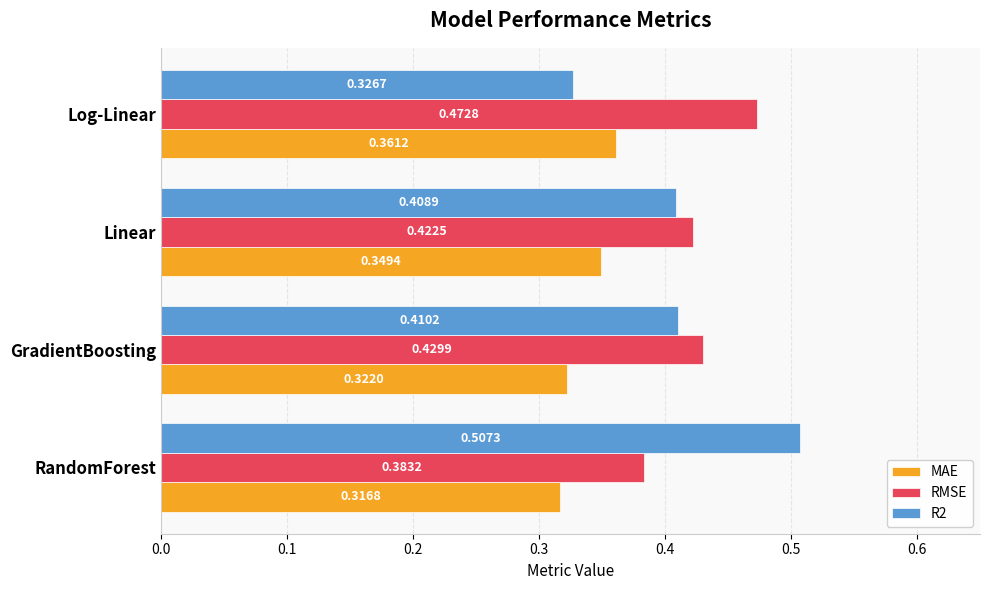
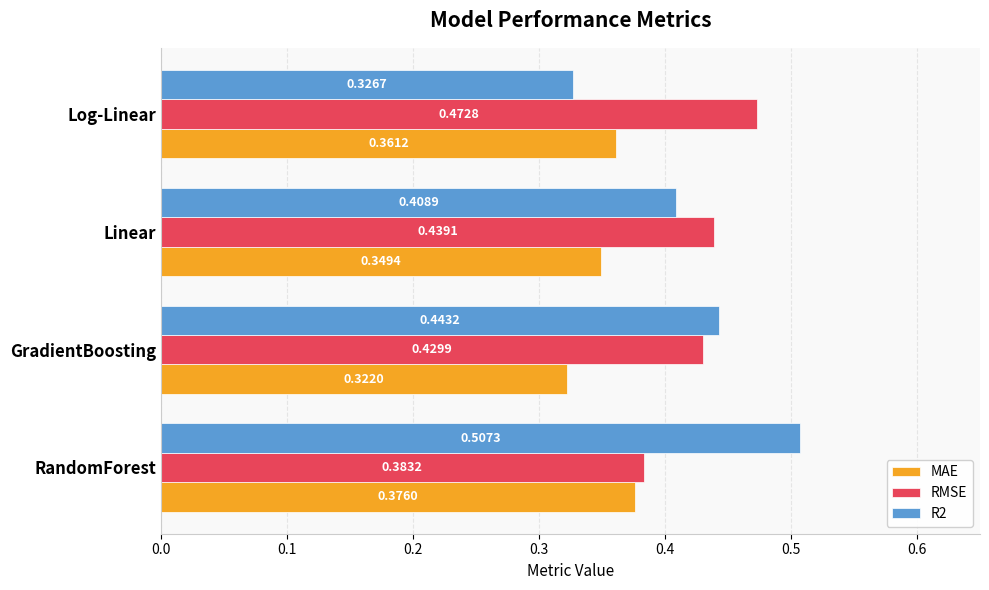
RMSE, Linear: 0.4225 -> 0.4391
R2, GradientBoosting: 0.4102 -> 0.4432
MAE, RandomForest: 0.3168 -> 0.3760
